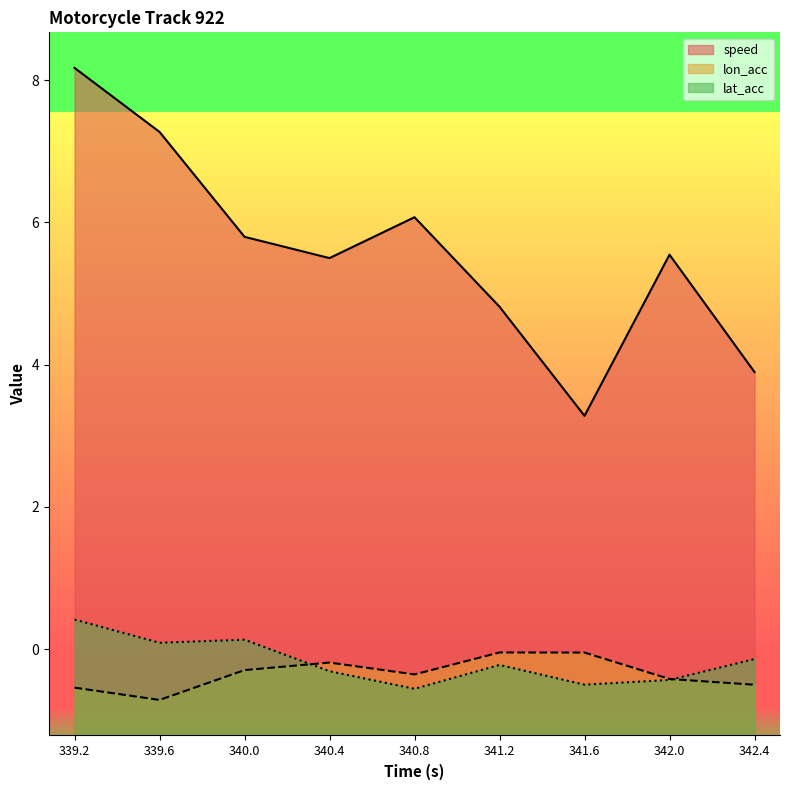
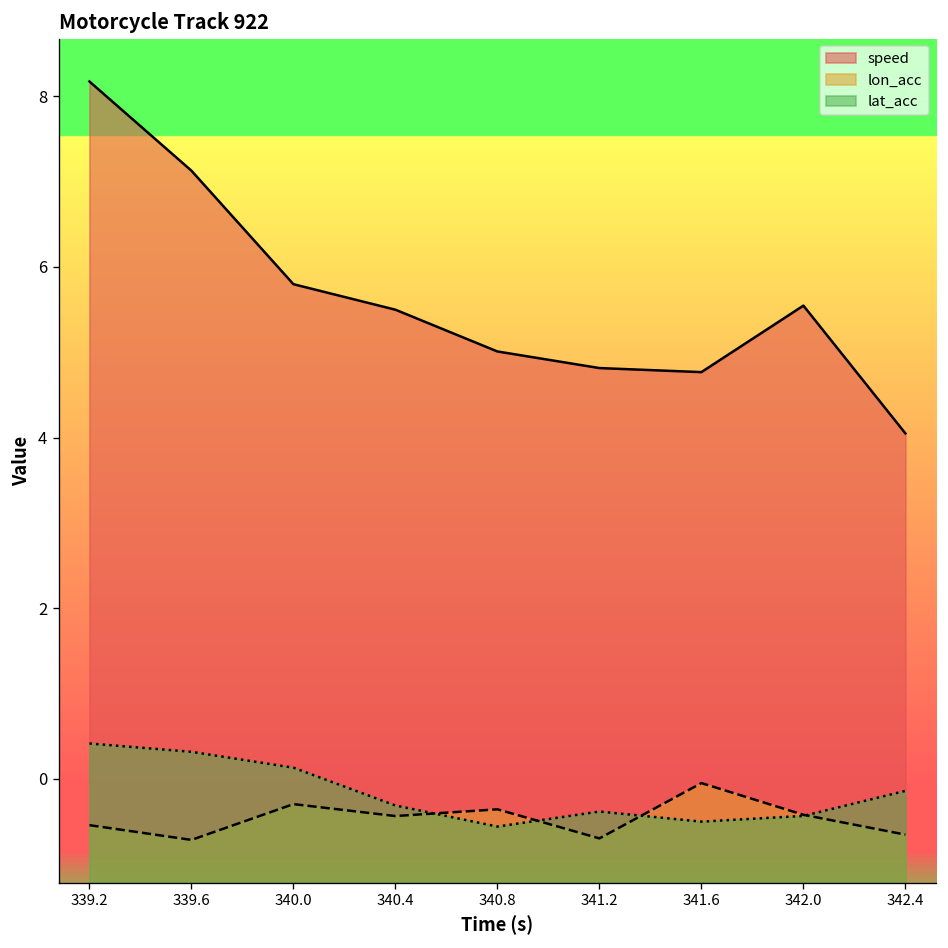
speed, 339.6: 7.3 -> 7.1
lat_acc, 339.6: 0.1 -> 0.3
lon_acc, 340.4: -0.2 -> -0.4
speed, 340.8: 6.1 -> 5.0
lon_acc, 341.2: 0.0 -> -0.7
lat_acc, 341.2: -0.2 -> -0.4
speed, 341.6: 3.3 -> 4.8
speed, 342.4: 3.9 -> 4.0
lon_acc, 342.4: -0.5 -> -0.7
